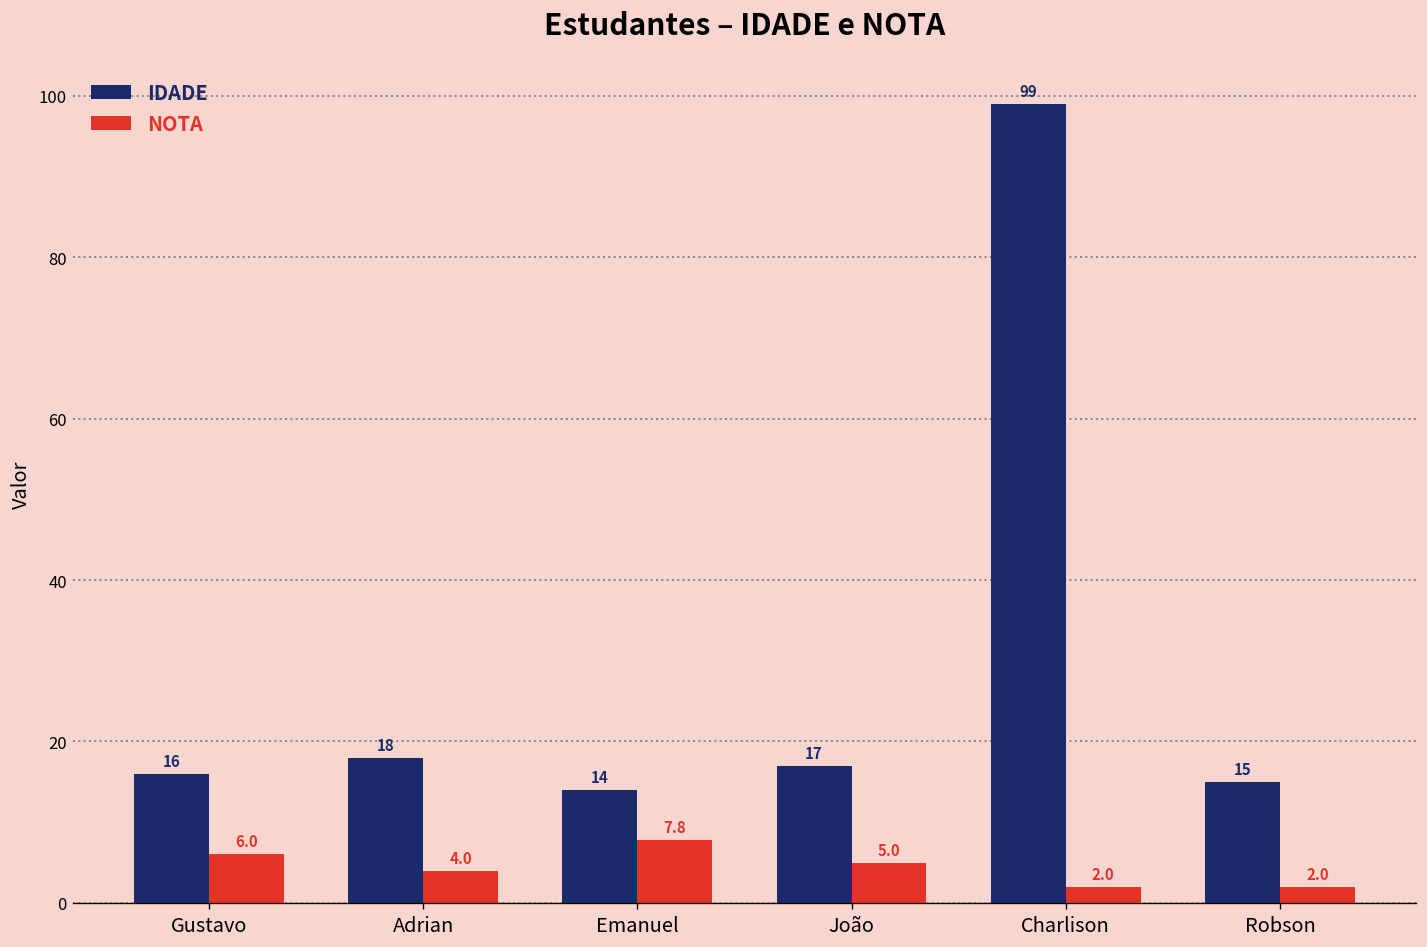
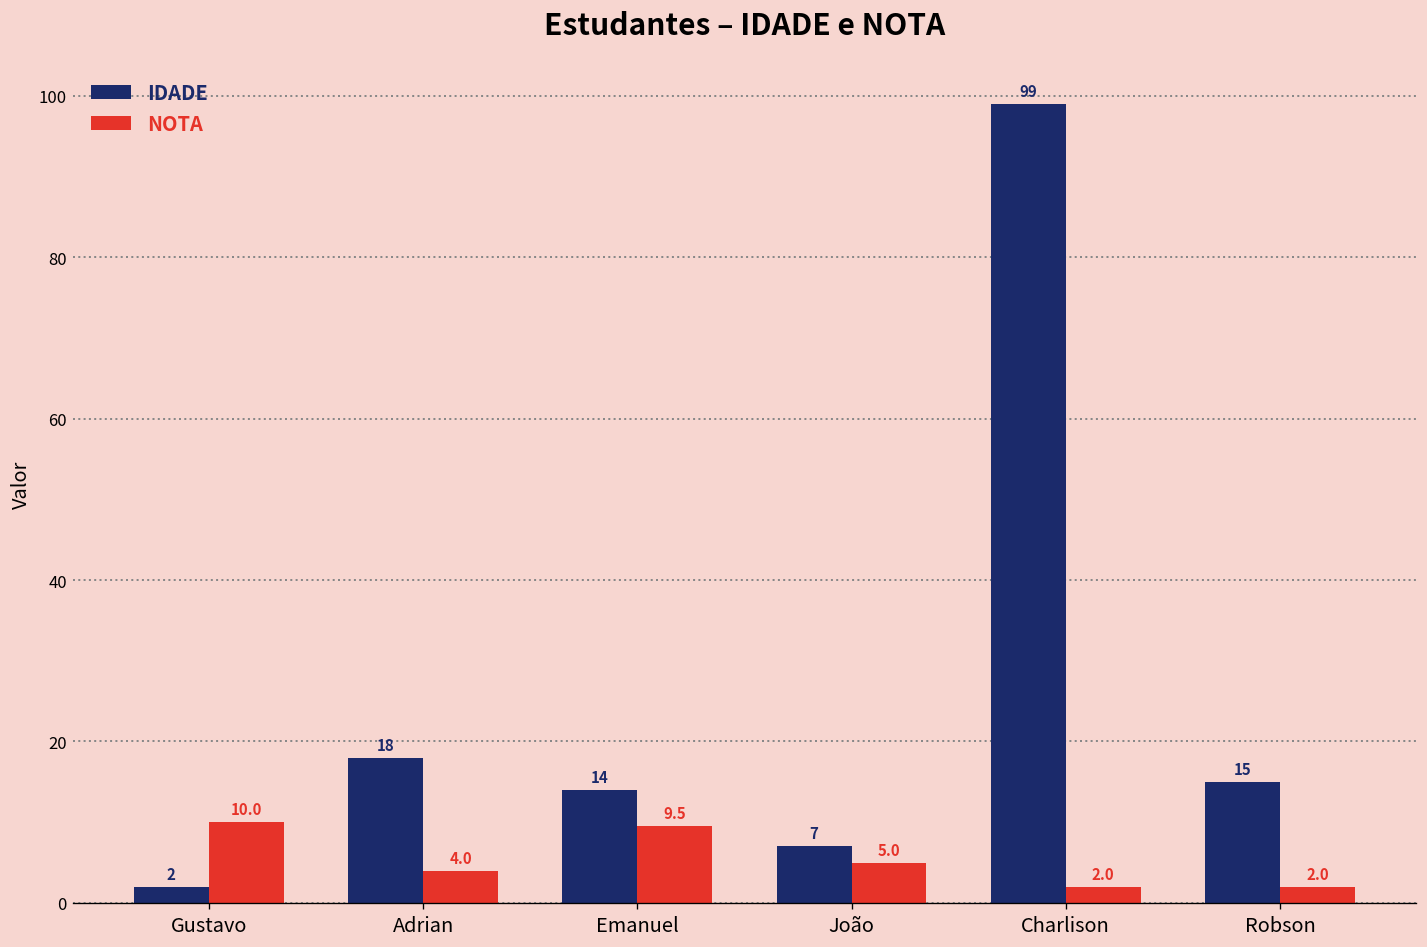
IDADE, Gustavo: 16 -> 2
NOTA, Gustavo: 6.0 -> 10.0
NOTA, Emanuel: 7.8 -> 9.5
IDADE, João: 17 -> 7
